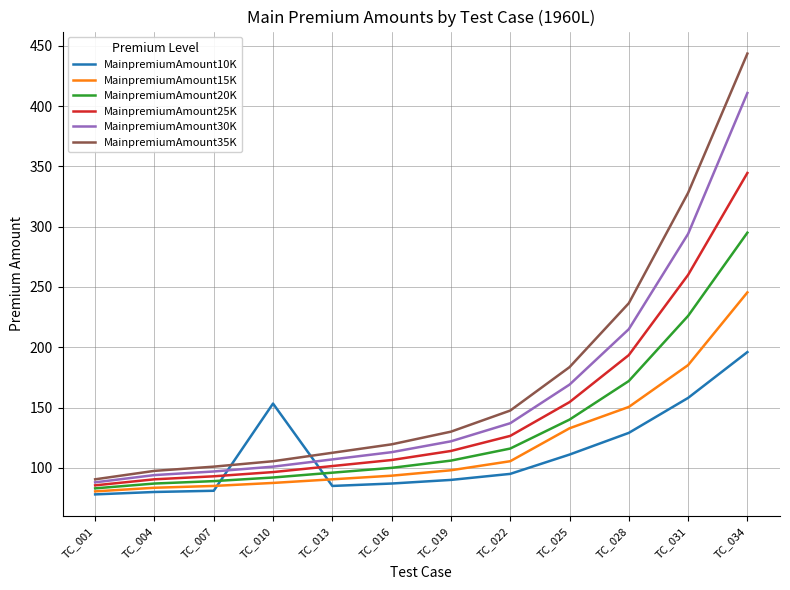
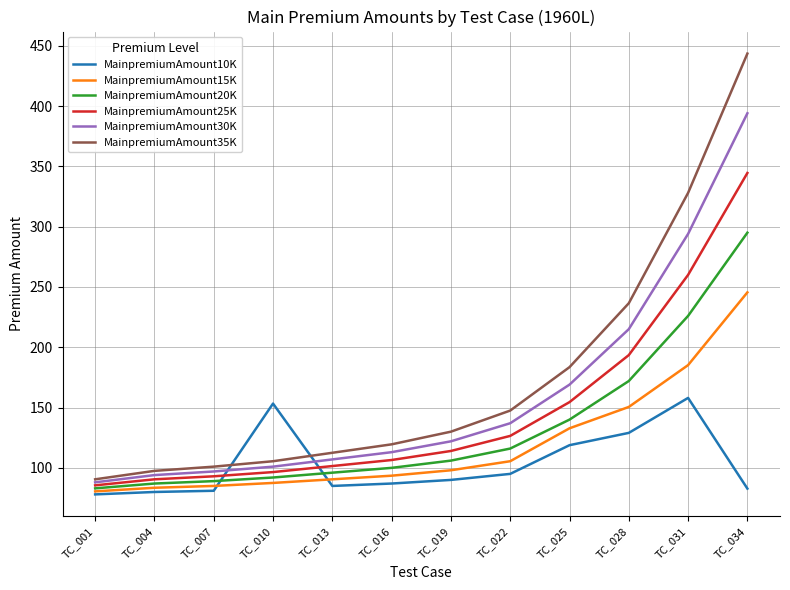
MainpremiumAmount10K, TC_025: 111 -> 119
MainpremiumAmount10K, TC_034: 196 -> 83
MainpremiumAmount30K, TC_034: 411 -> 394
